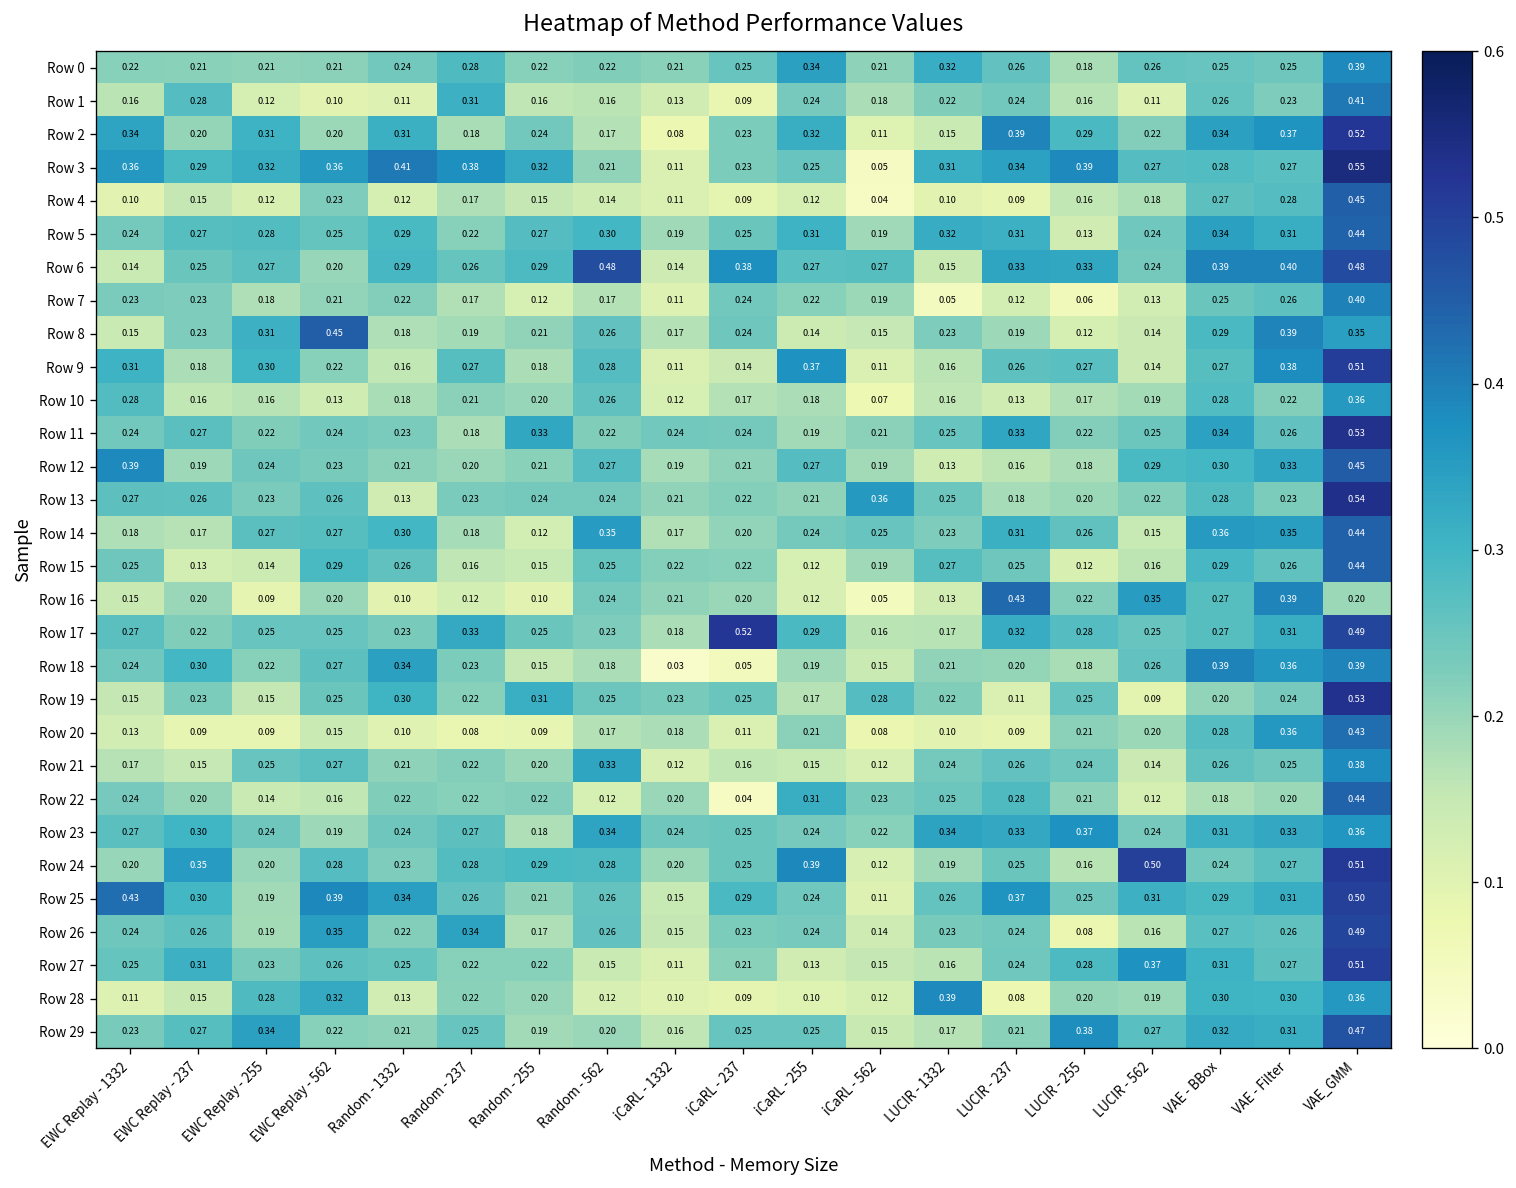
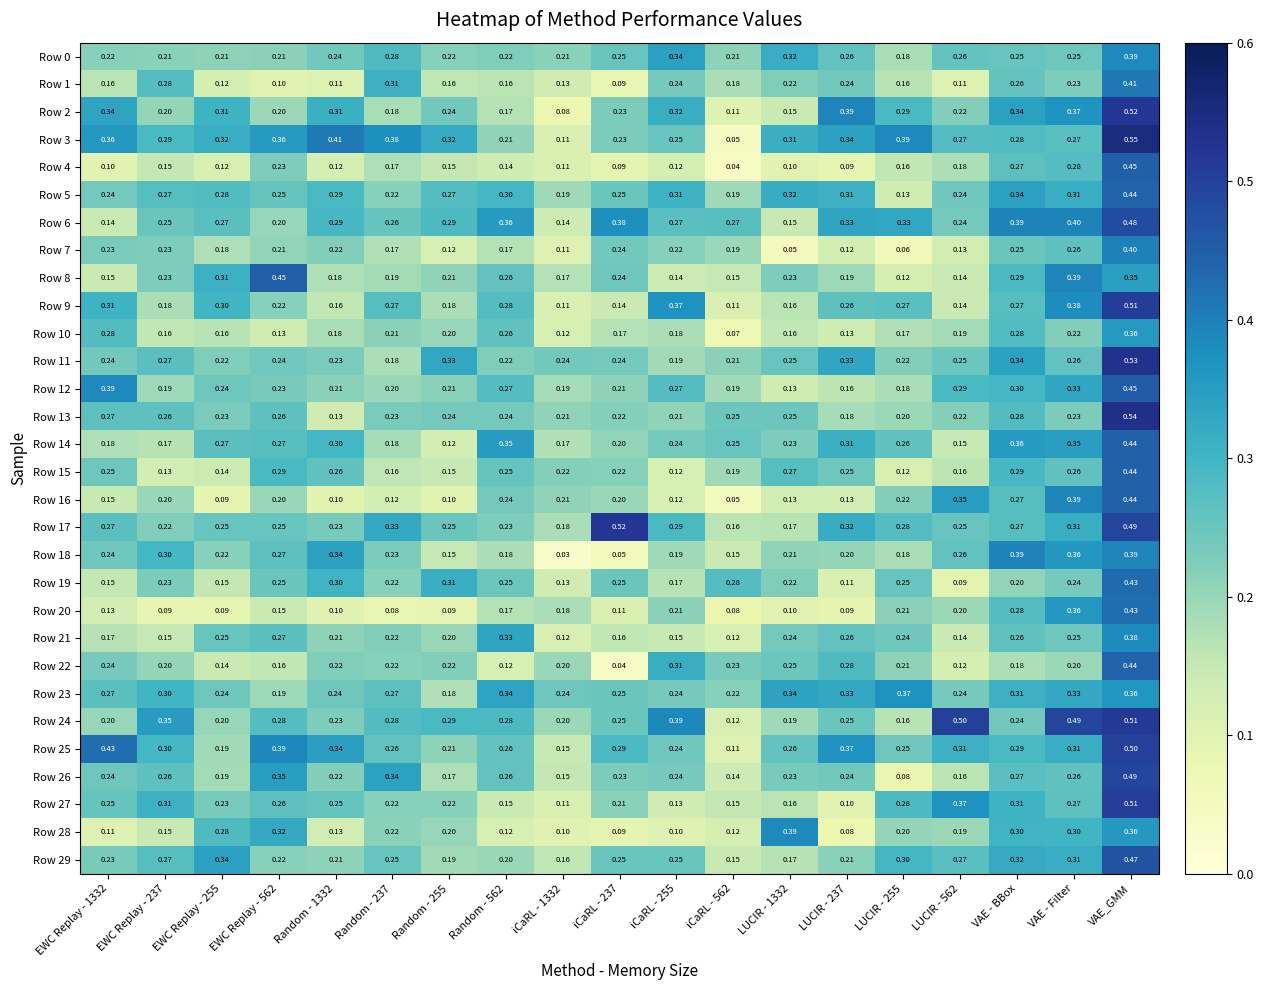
Row 6, Random - 562: 0.48 -> 0.36
Row 13, iCaRL - 562: 0.36 -> 0.25
Row 16, LUCIR - 237: 0.43 -> 0.13
Row 16, VAE_GMM: 0.20 -> 0.44
Row 19, iCaRL - 1332: 0.23 -> 0.13
Row 19, VAE_GMM: 0.53 -> 0.43
Row 24, VAE - Filter: 0.27 -> 0.49
Row 27, LUCIR - 237: 0.24 -> 0.10
Row 29, LUCIR - 255: 0.38 -> 0.30
